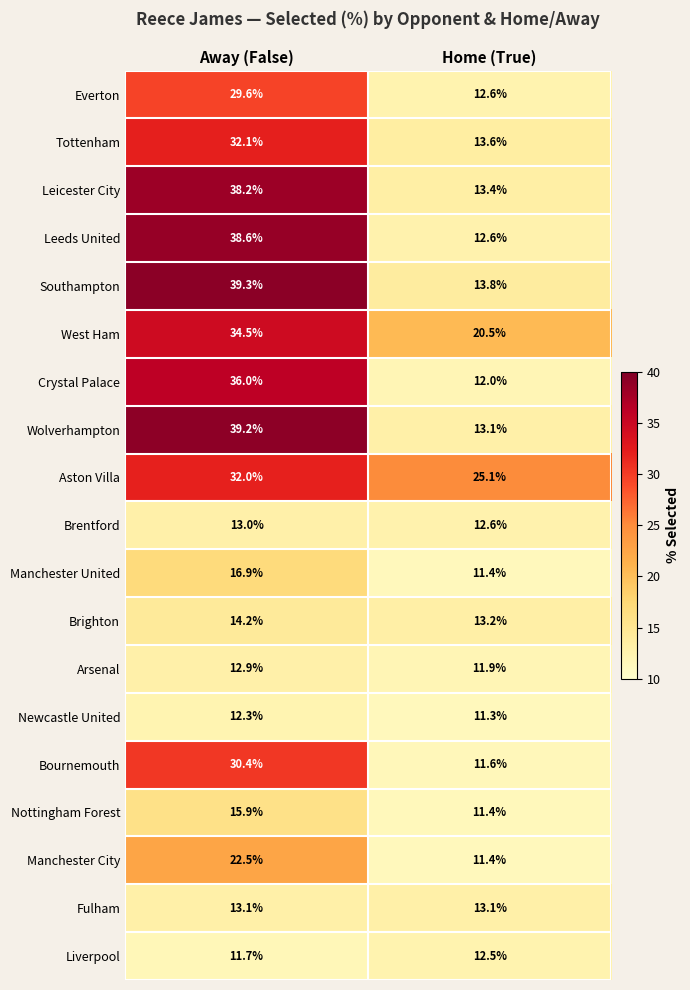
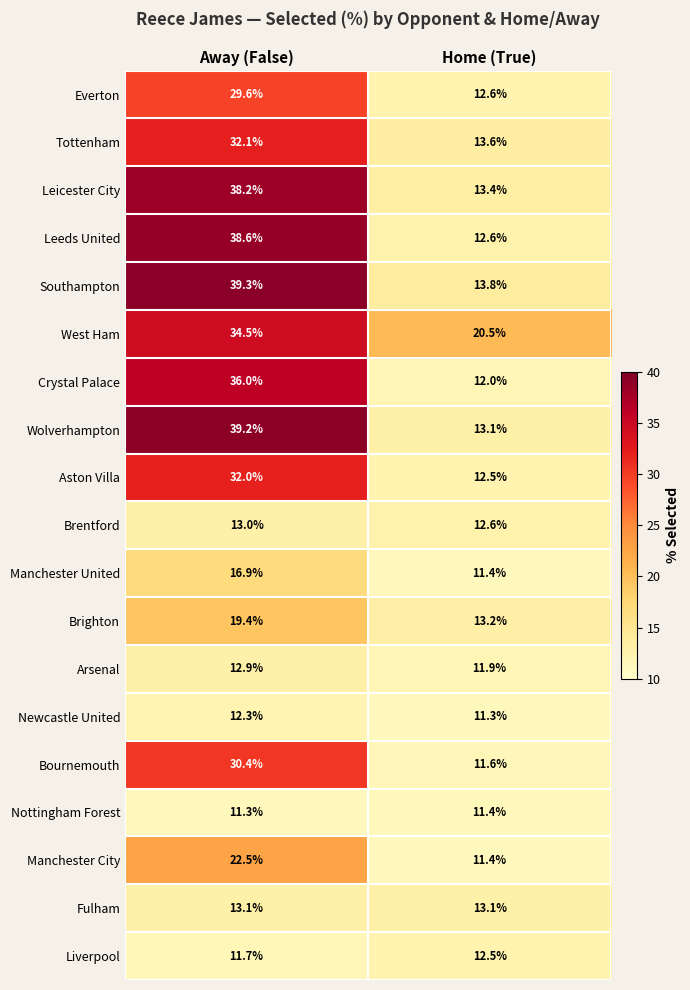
Aston Villa, Home (True): 25.1% -> 12.5%
Brighton, Away (False): 14.2% -> 19.4%
Nottingham Forest, Away (False): 15.9% -> 11.3%
